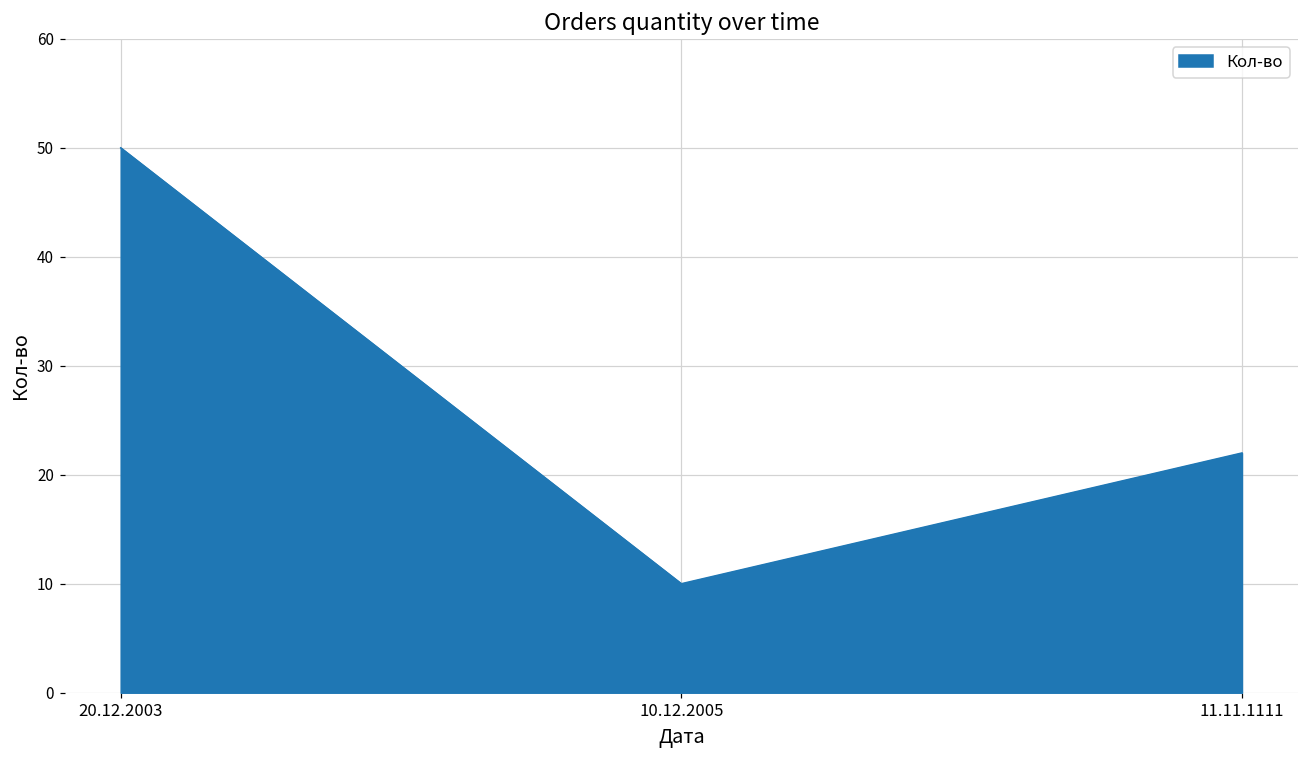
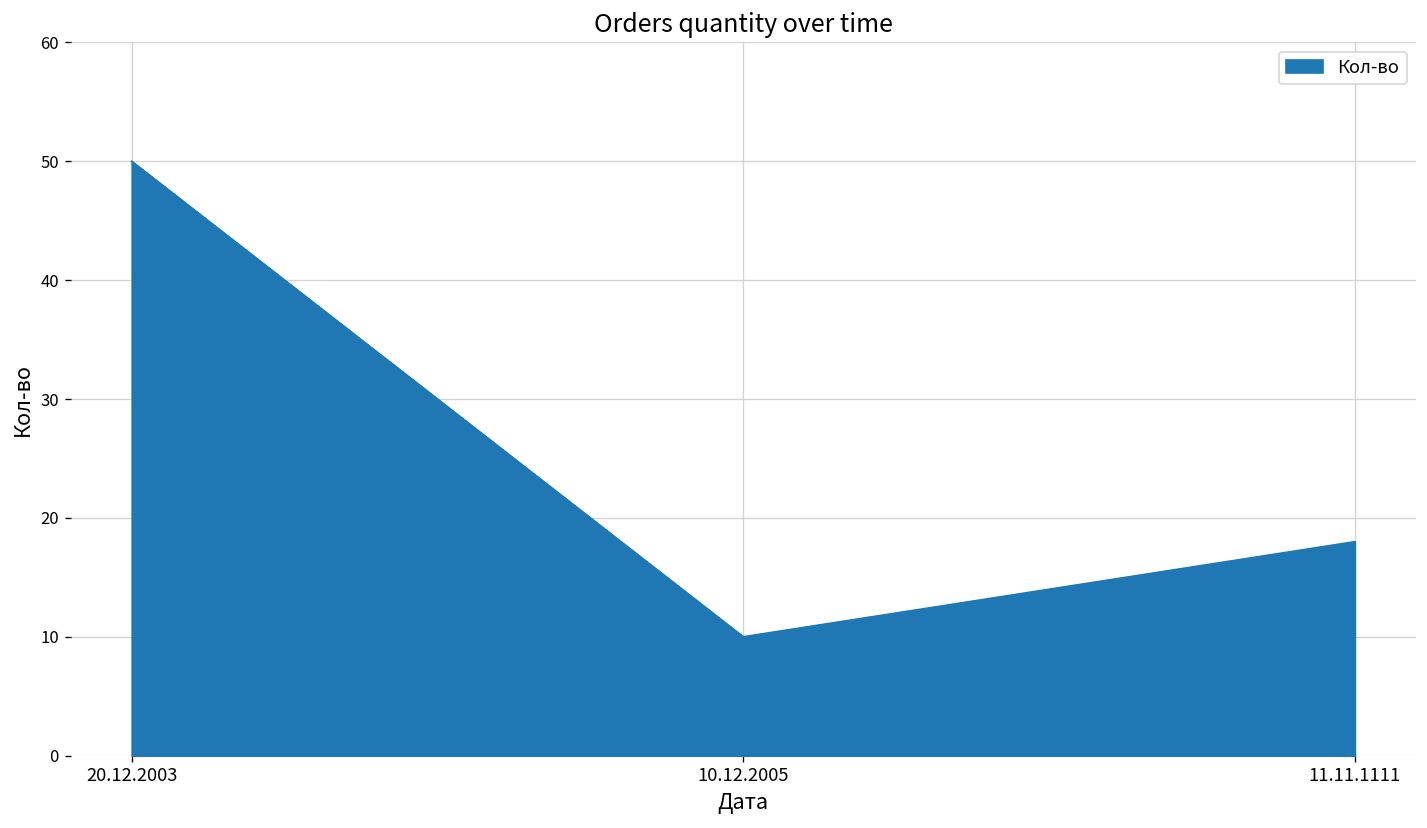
11.11.1111: 22 -> 18
